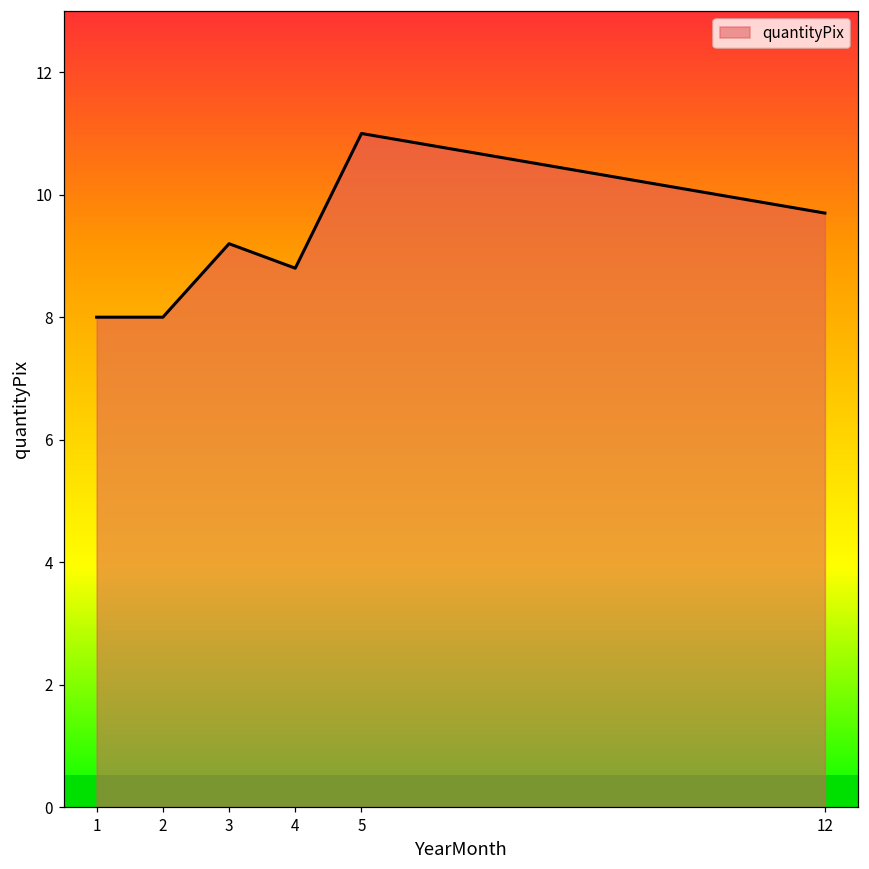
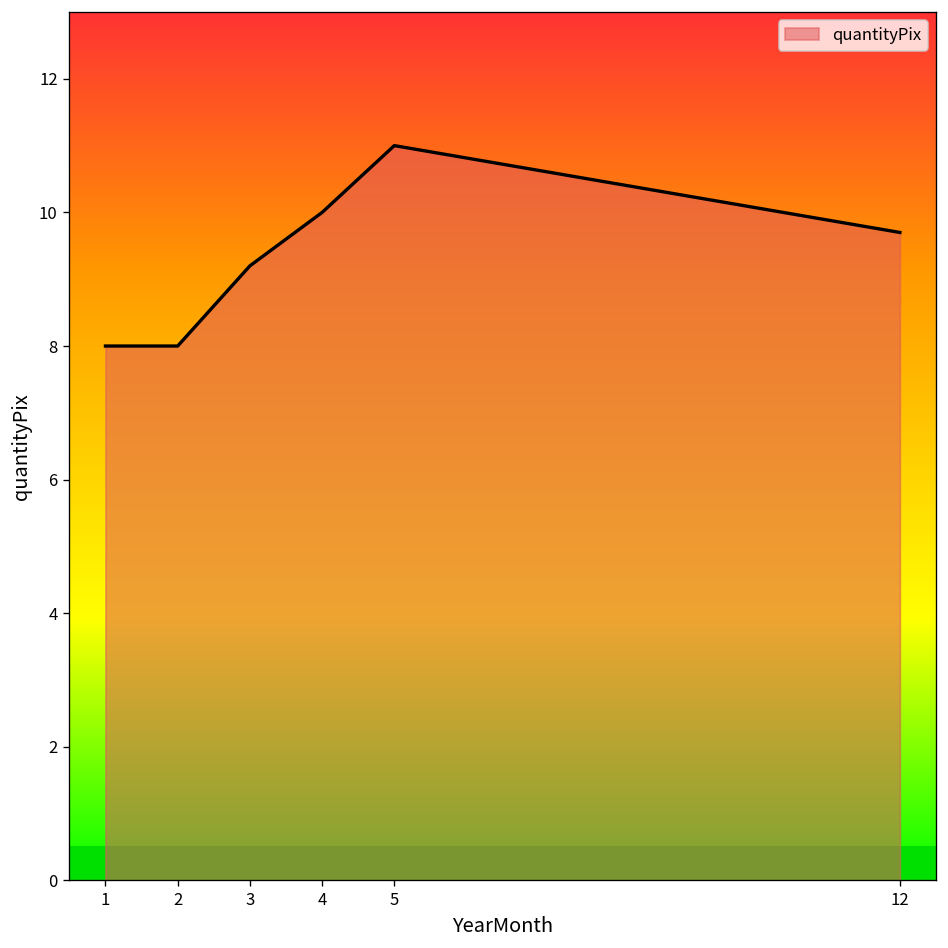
4: 8.8 -> 10.0
